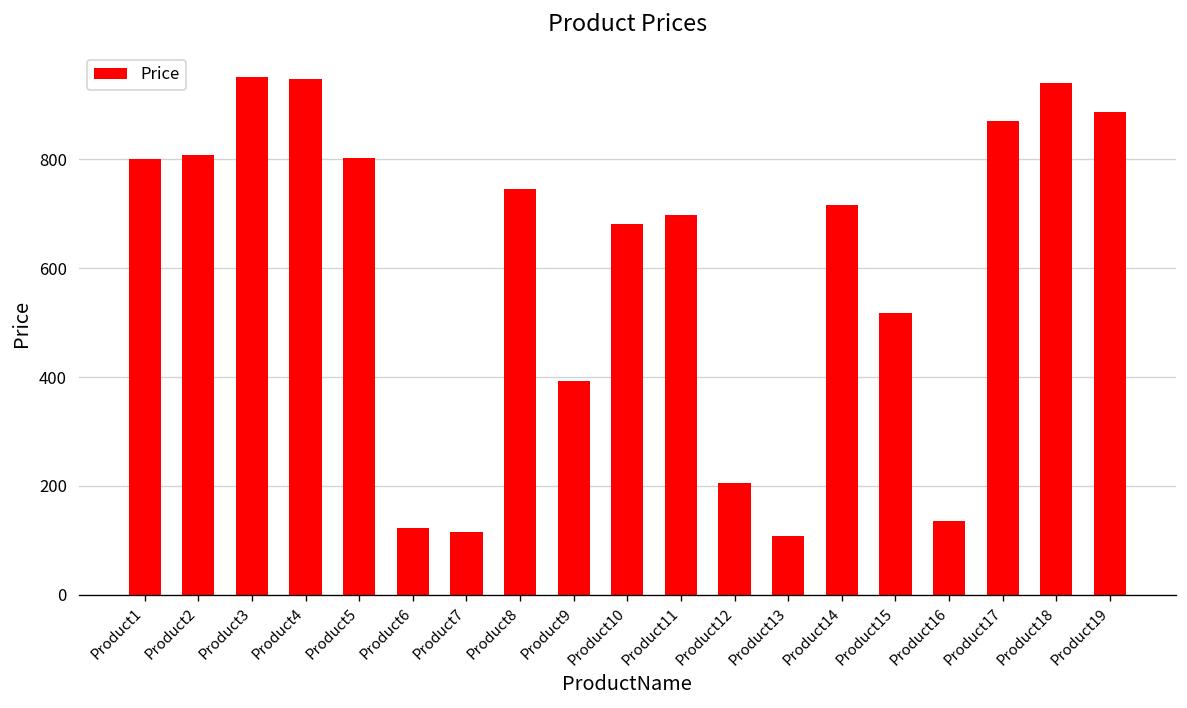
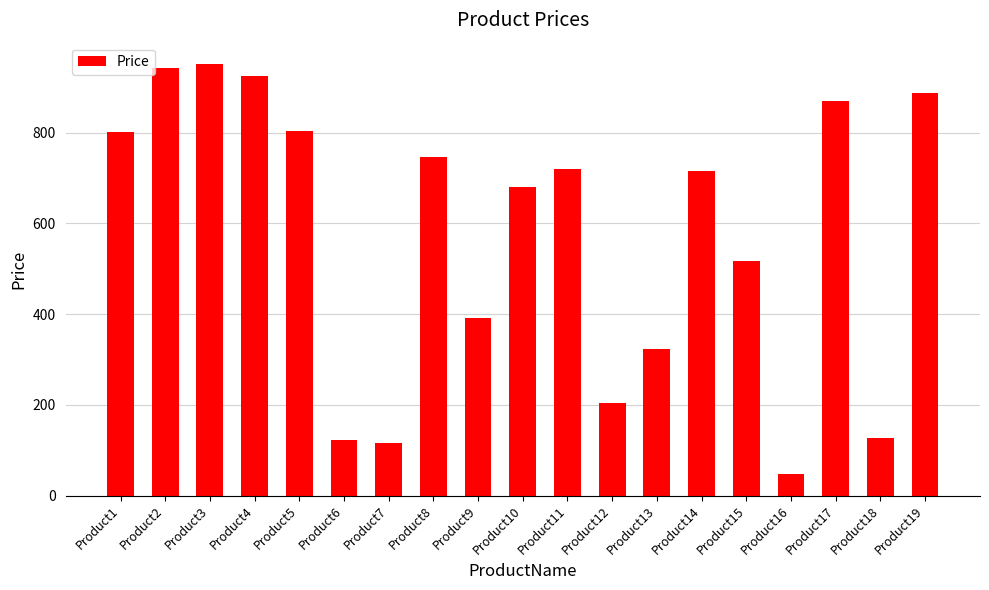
Product2: 810 -> 940
Product4: 950 -> 920
Product11: 700 -> 720
Product13: 110 -> 320
Product16: 140 -> 50
Product18: 940 -> 130
